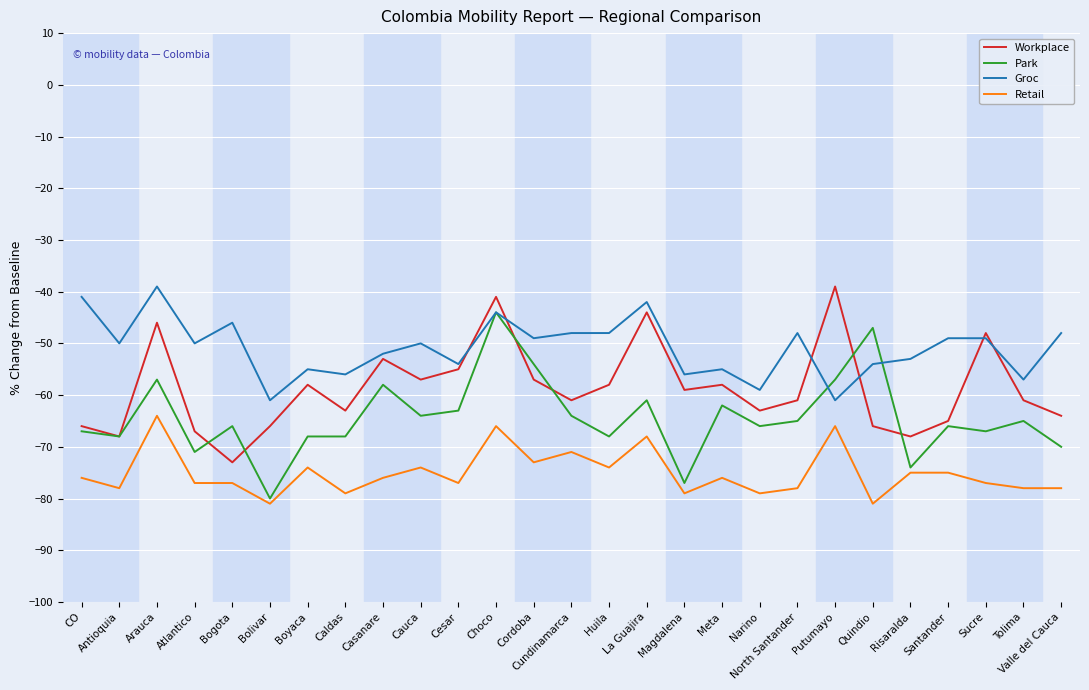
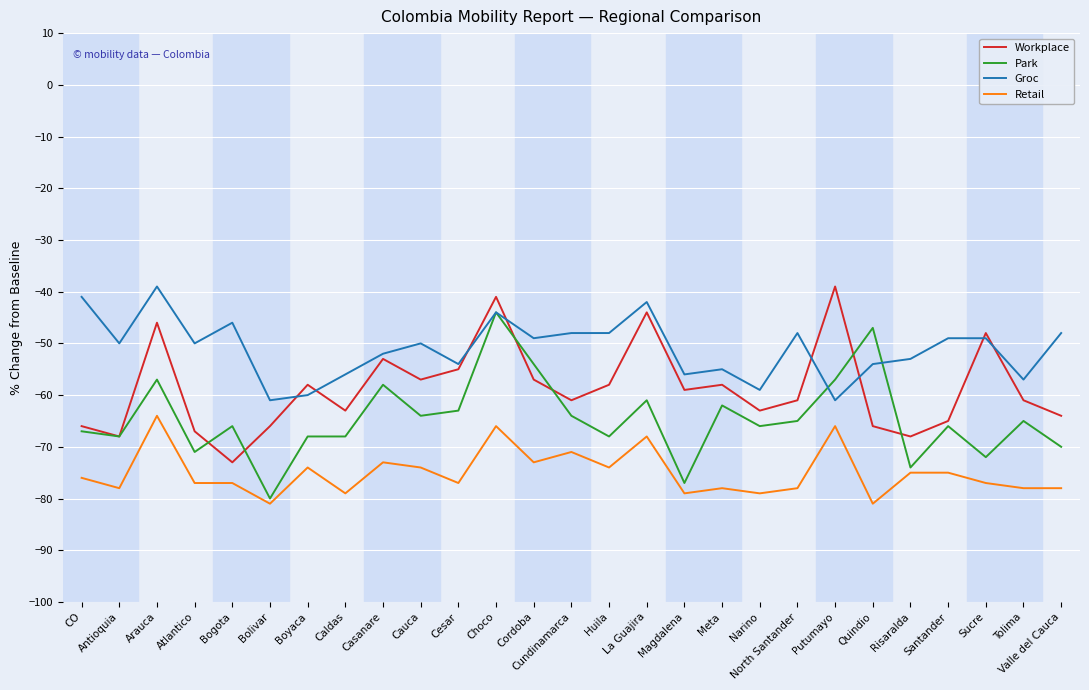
Groc, Boyaca: -55 -> -60
Retail, Casanare: -76 -> -73
Retail, Meta: -76 -> -78
Park, Sucre: -67 -> -72
